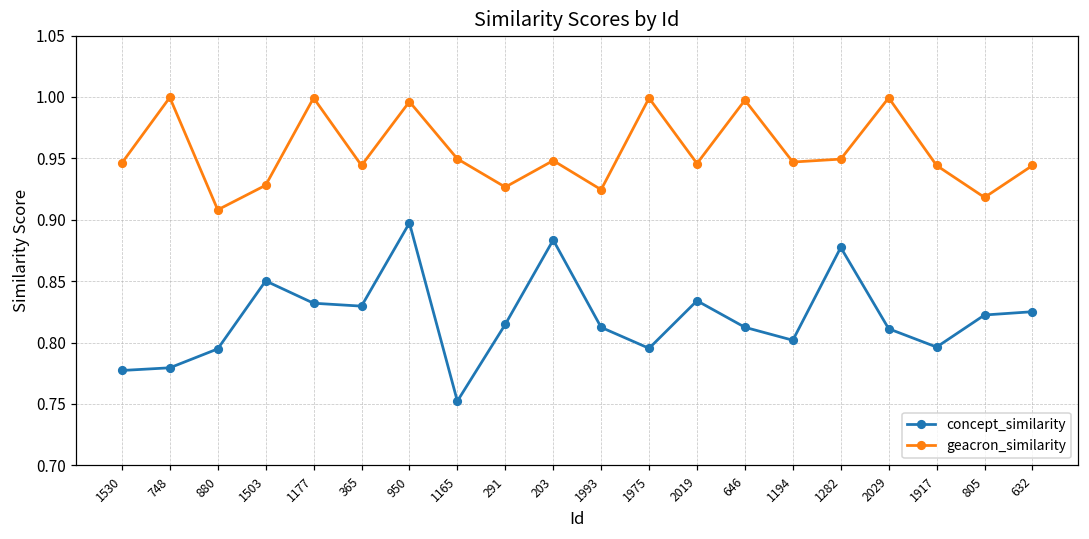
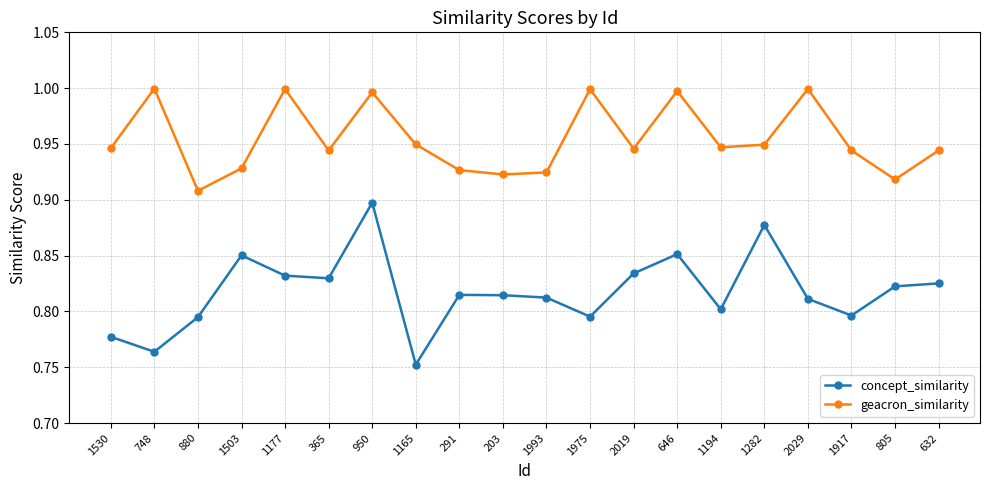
concept_similarity, 748: 0.779 -> 0.764
concept_similarity, 203: 0.884 -> 0.815
geacron_similarity, 203: 0.948 -> 0.923
concept_similarity, 646: 0.812 -> 0.851
